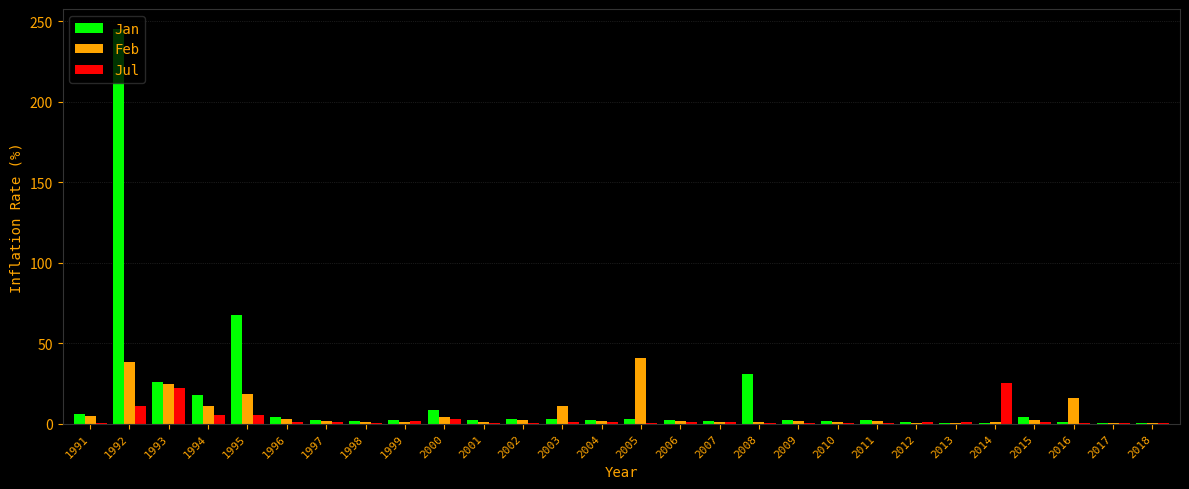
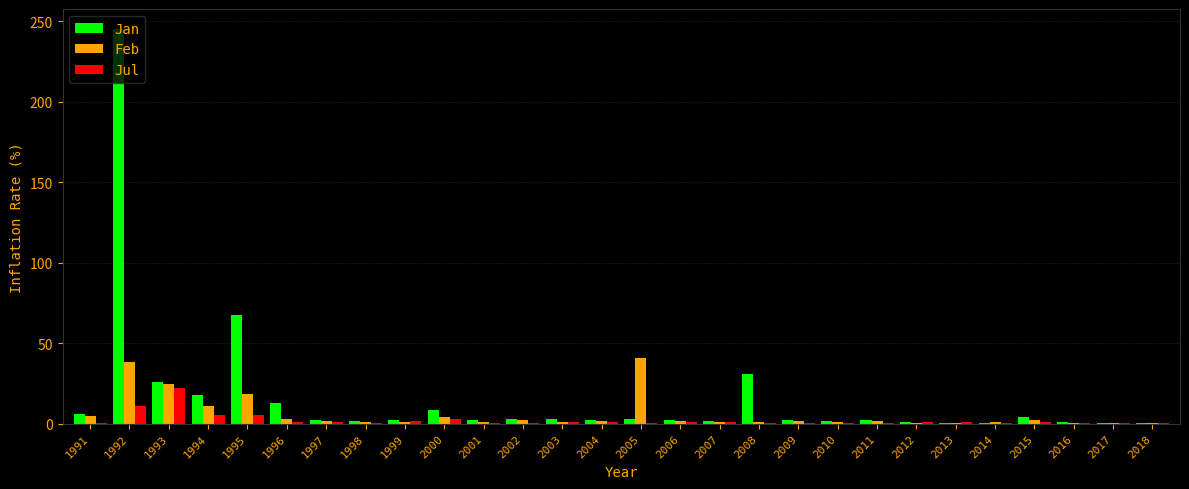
Jan, 1996: 4 -> 13
Feb, 2003: 11 -> 1
Jul, 2014: 25 -> 0
Feb, 2016: 16 -> 1
